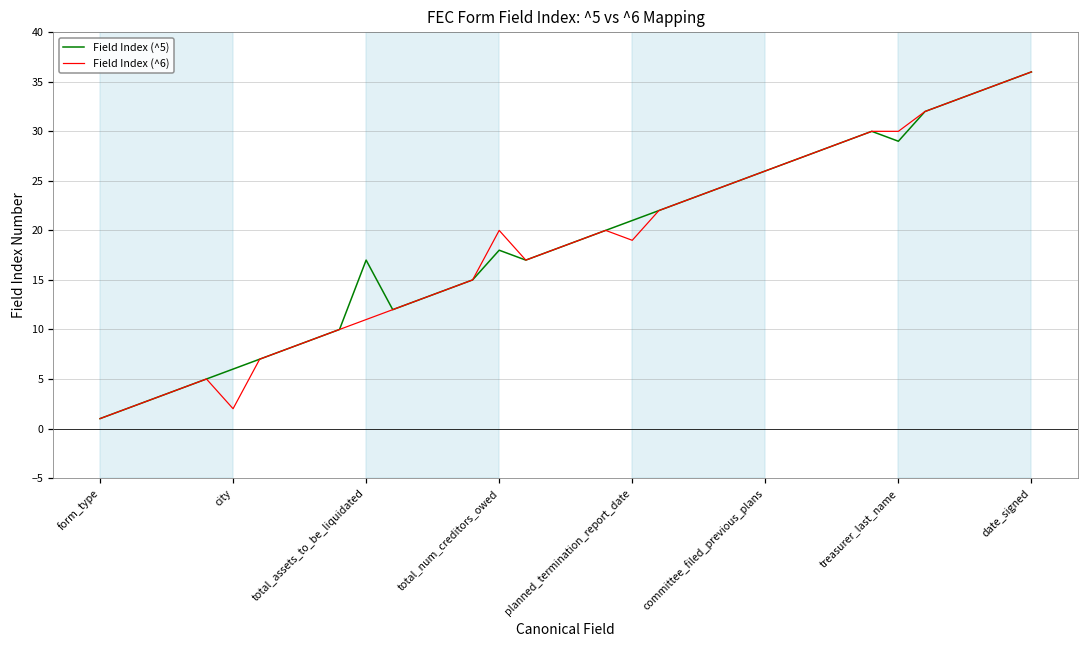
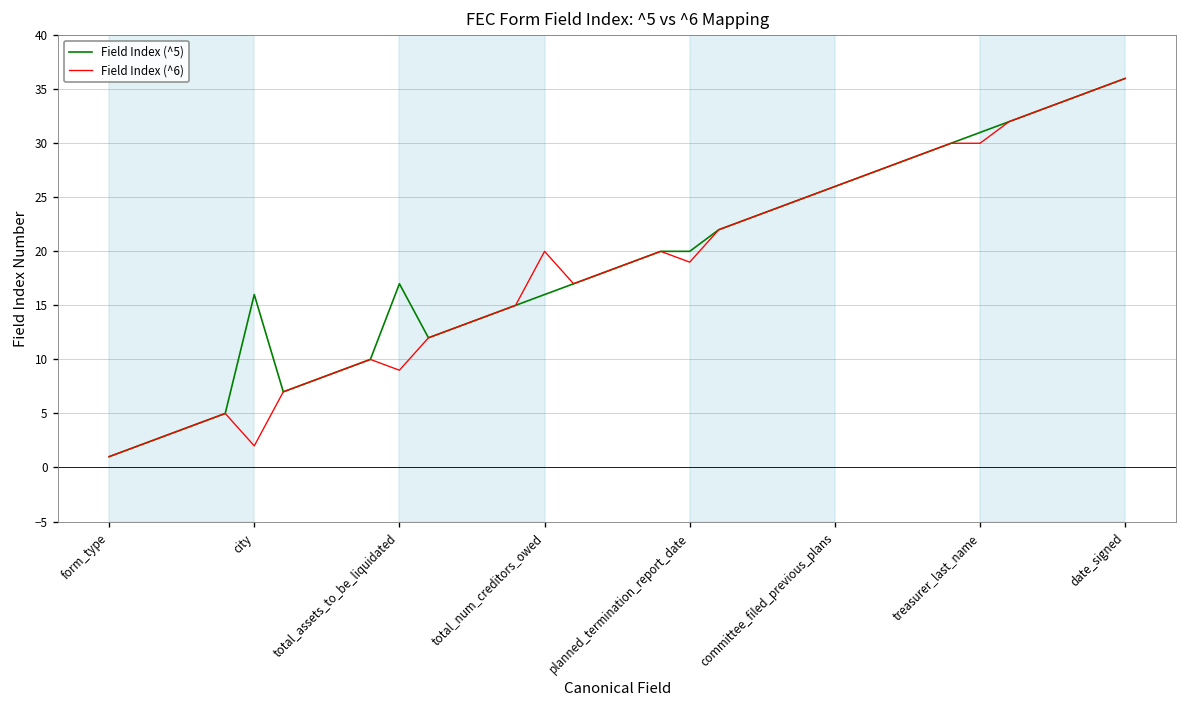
Field Index (^5), city: 6 -> 16
Field Index (^6), total_assets_to_be_liquidated: 11 -> 9
Field Index (^5), total_num_creditors_owed: 18 -> 16
Field Index (^5), planned_termination_report_date: 21 -> 20
Field Index (^5), treasurer_last_name: 29 -> 31
